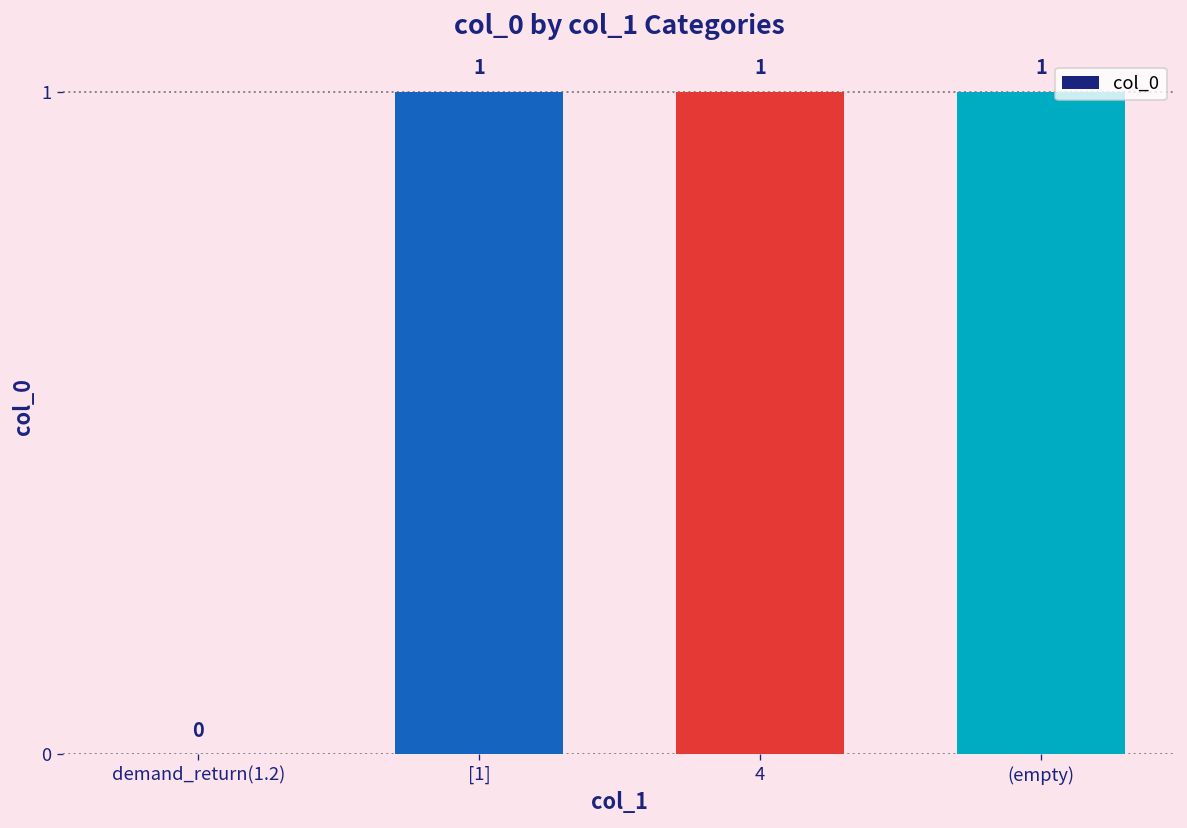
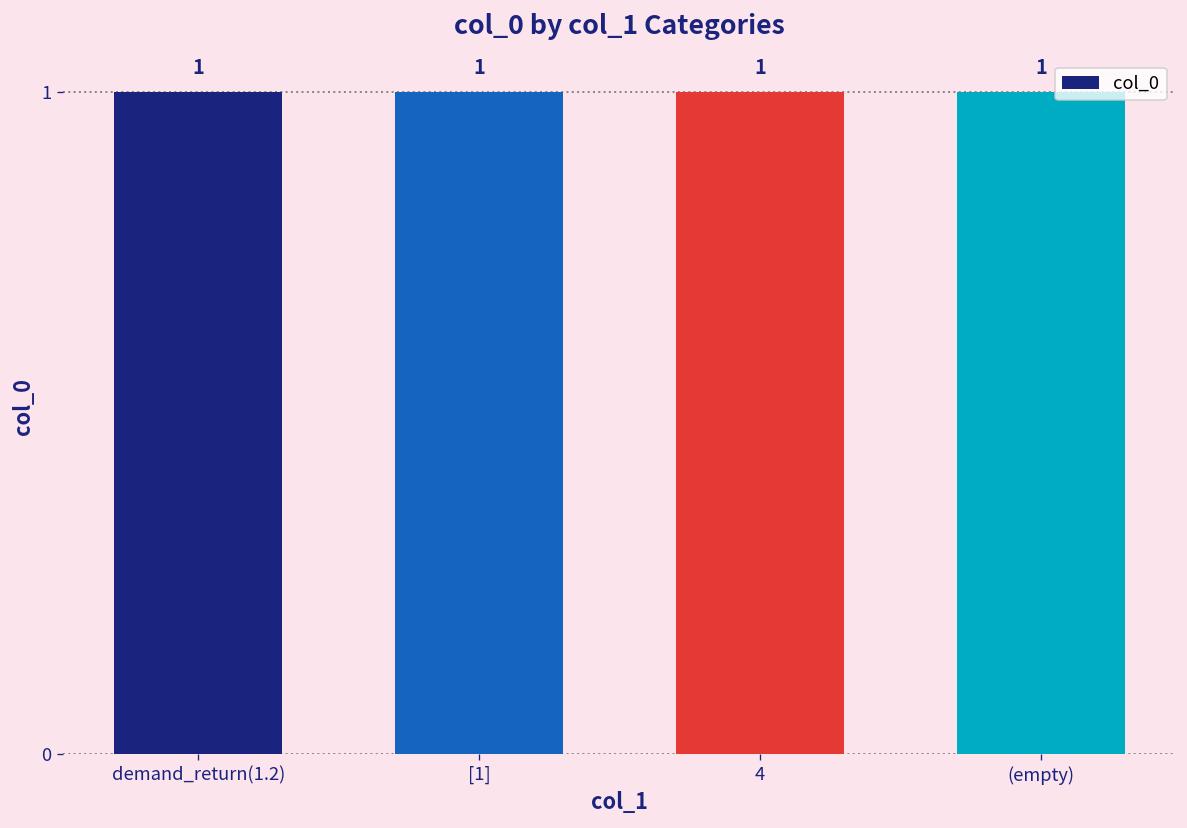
demand_return(1.2): 0 -> 1
